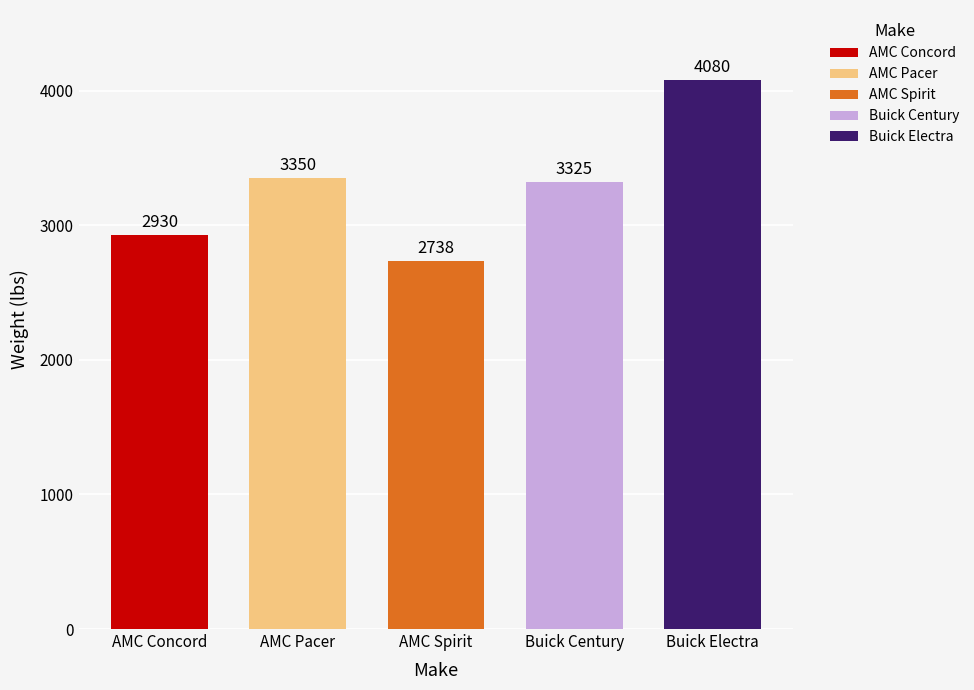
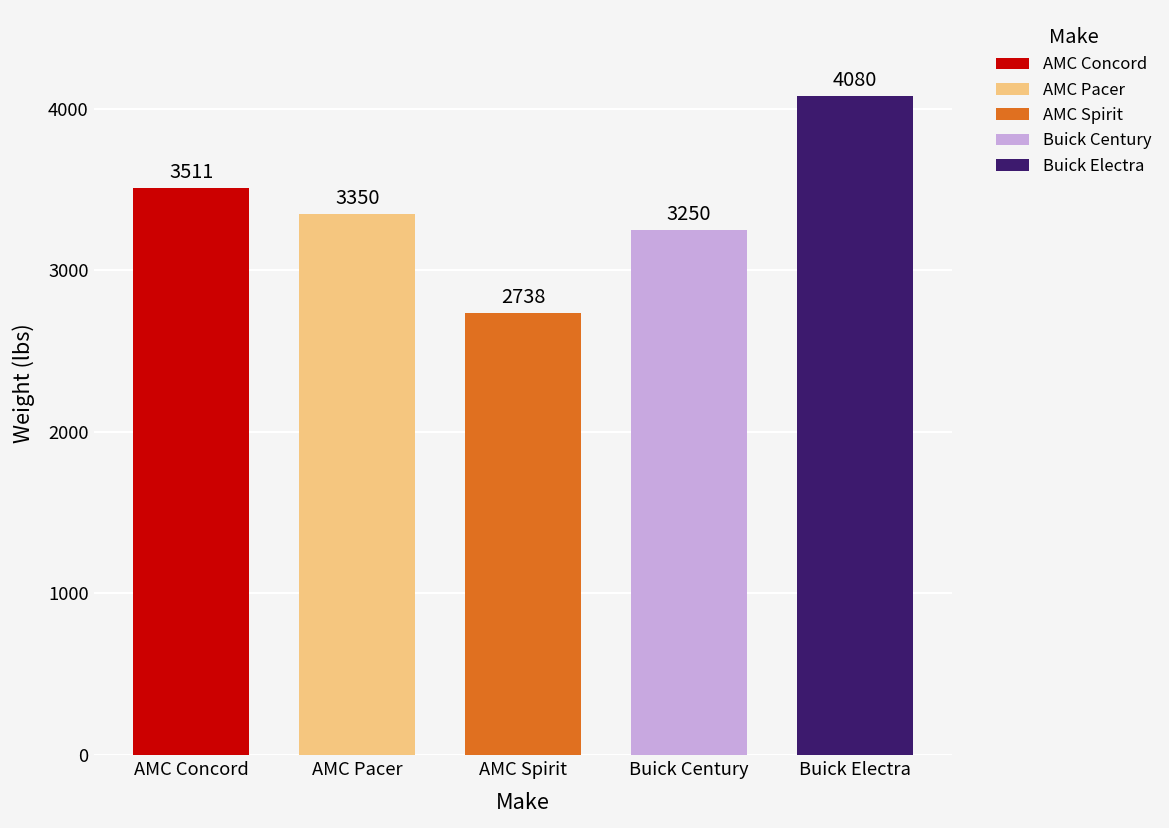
AMC Concord: 2930 -> 3511
Buick Century: 3325 -> 3250
